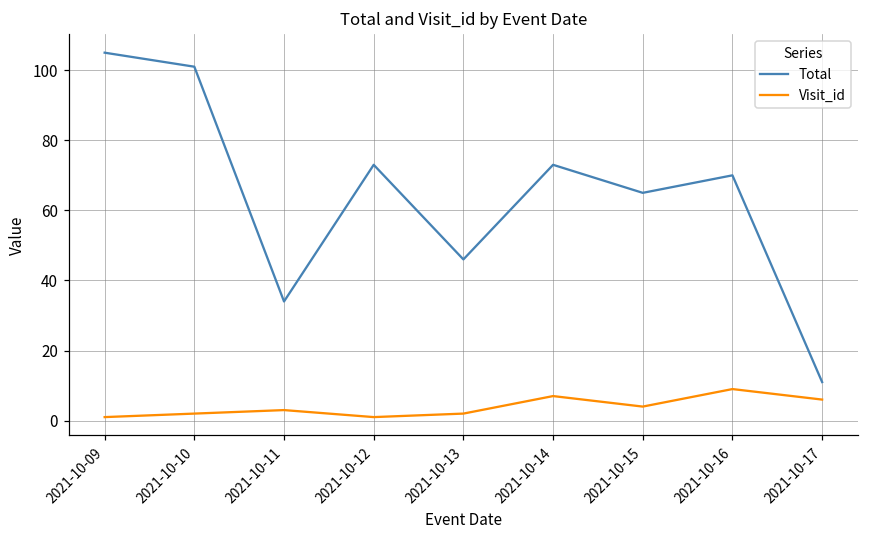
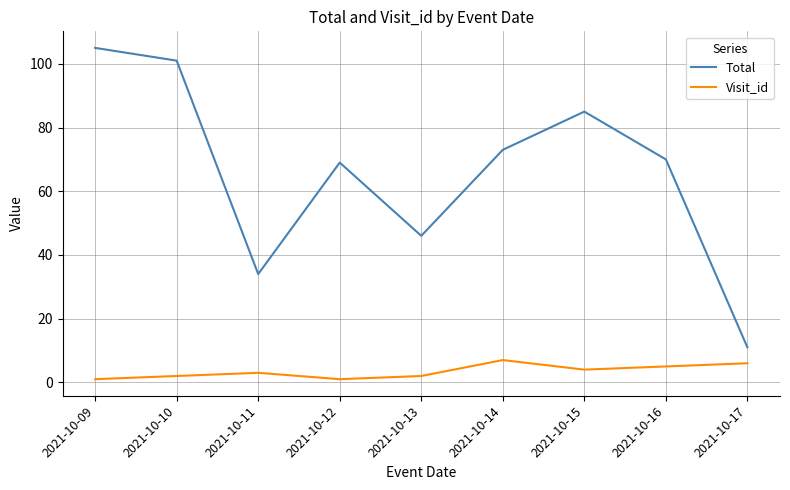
Total, 2021-10-12: 73 -> 69
Total, 2021-10-15: 65 -> 85
Visit_id, 2021-10-16: 9 -> 5
